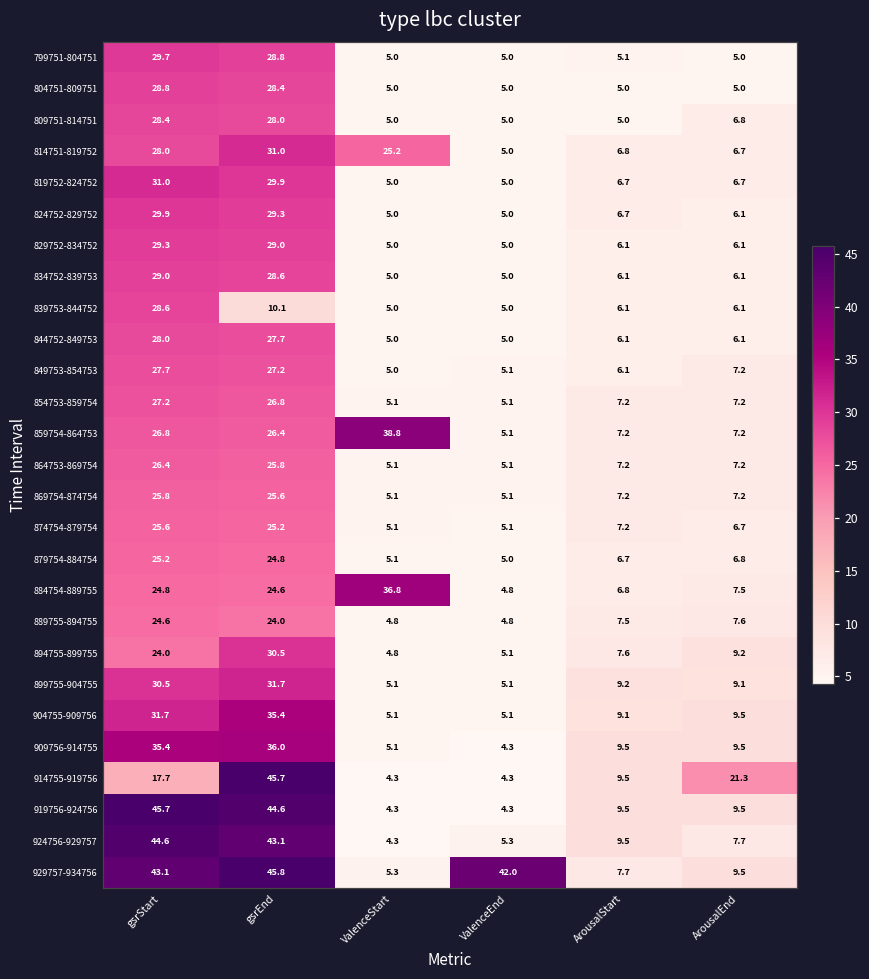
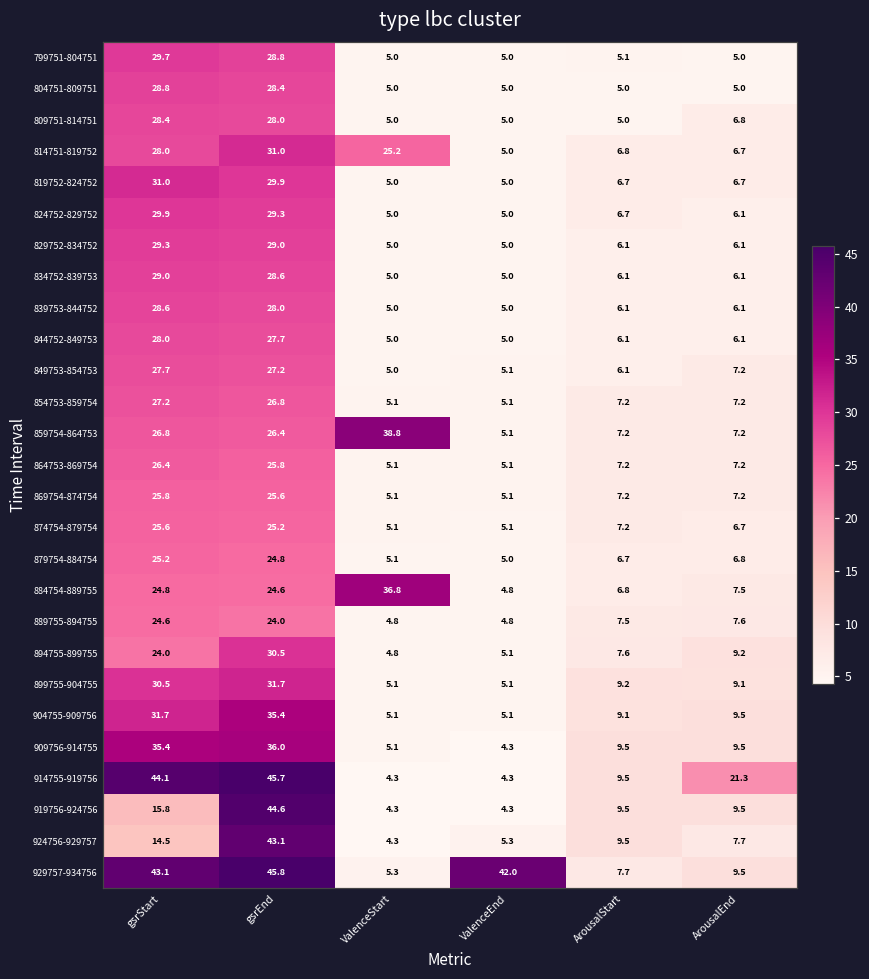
839753-844752, gsrEnd: 10.1 -> 28.0
914755-919756, gsrStart: 17.7 -> 44.1
919756-924756, gsrStart: 45.7 -> 15.8
924756-929757, gsrStart: 44.6 -> 14.5
